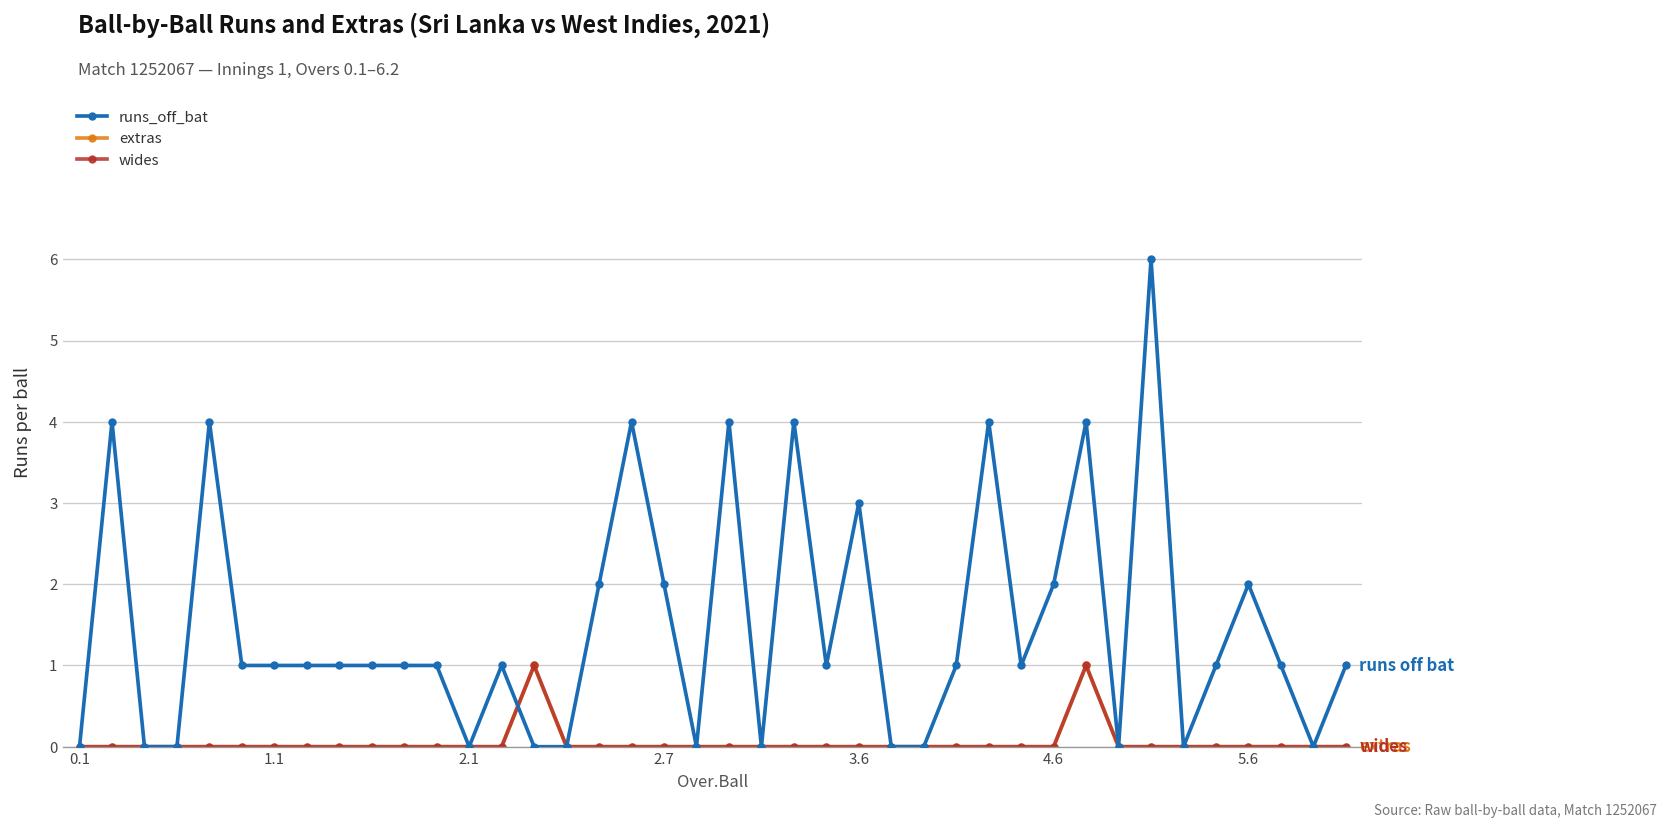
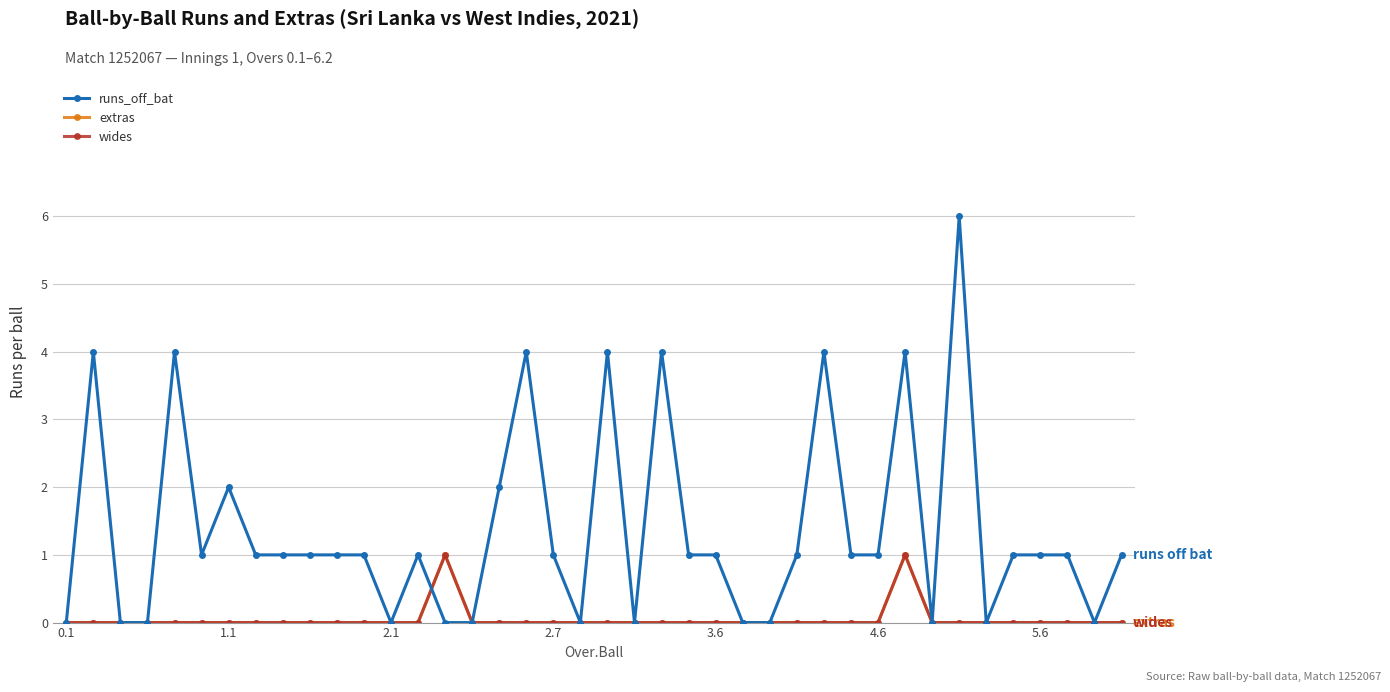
runs_off_bat, 1.1: 1 -> 2
runs_off_bat, 2.7: 2 -> 1
runs_off_bat, 3.6: 3 -> 1
runs_off_bat, 4.6: 2 -> 1
runs_off_bat, 5.6: 2 -> 1
